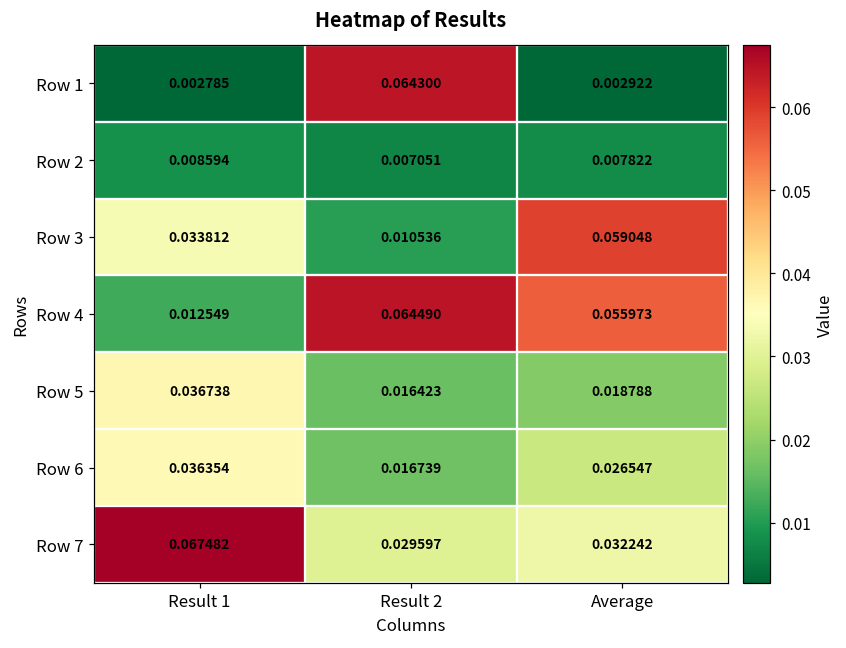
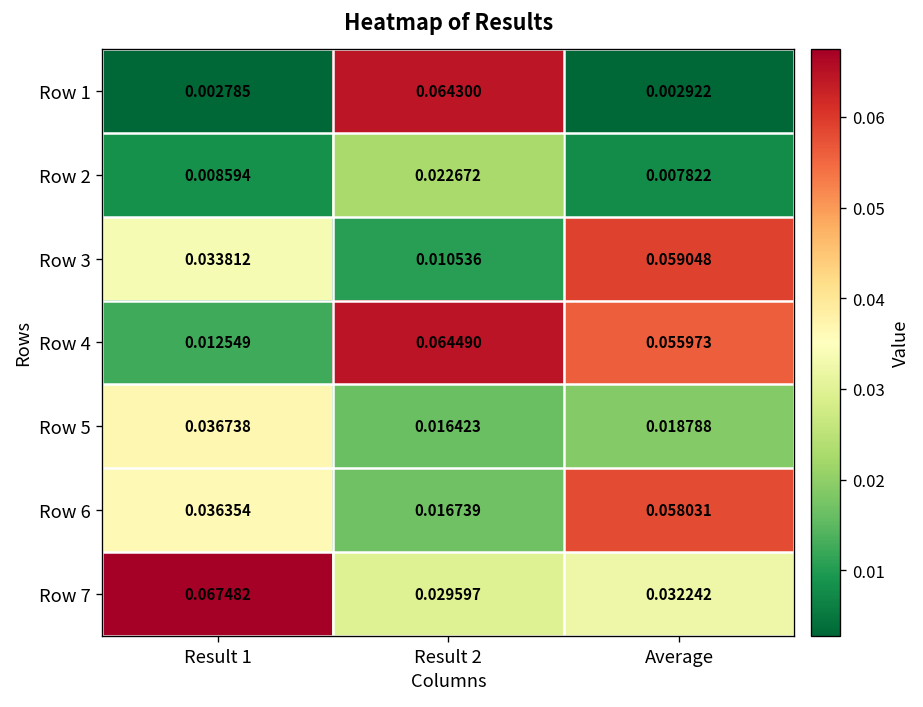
Row 2, Result 2: 0.007051 -> 0.022672
Row 6, Average: 0.026547 -> 0.058031
